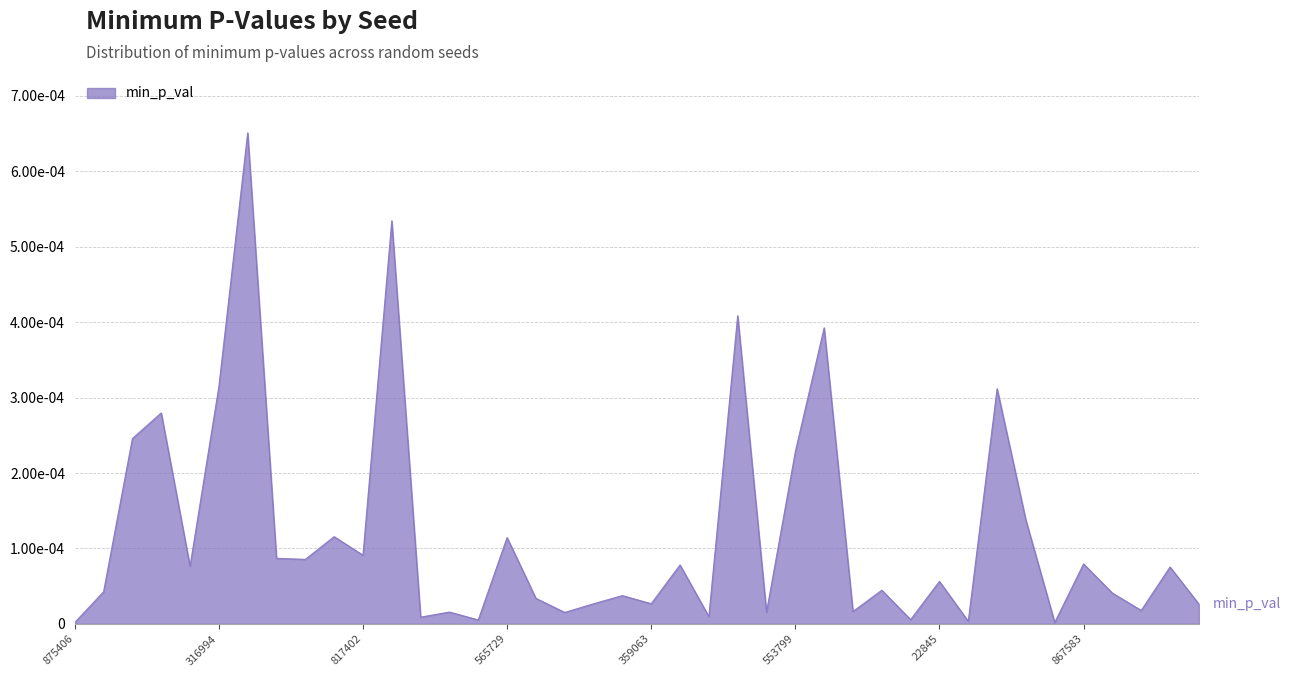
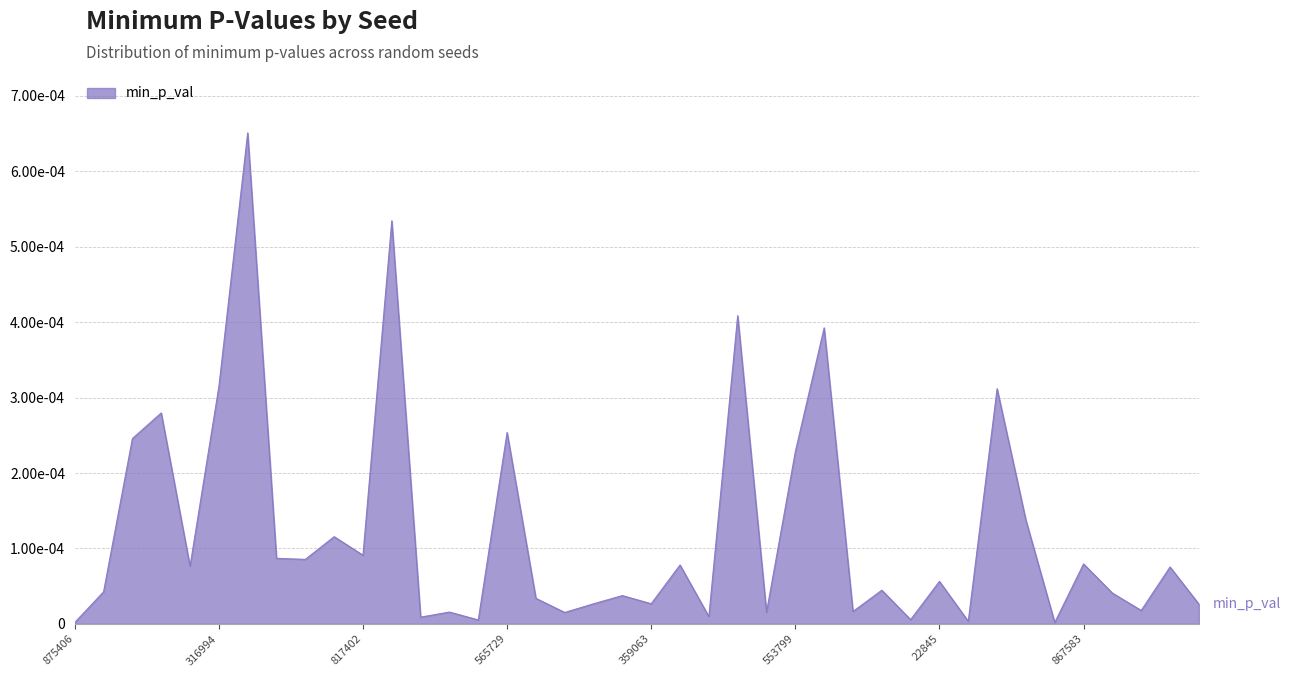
565729: 0.00011 -> 0.00025
